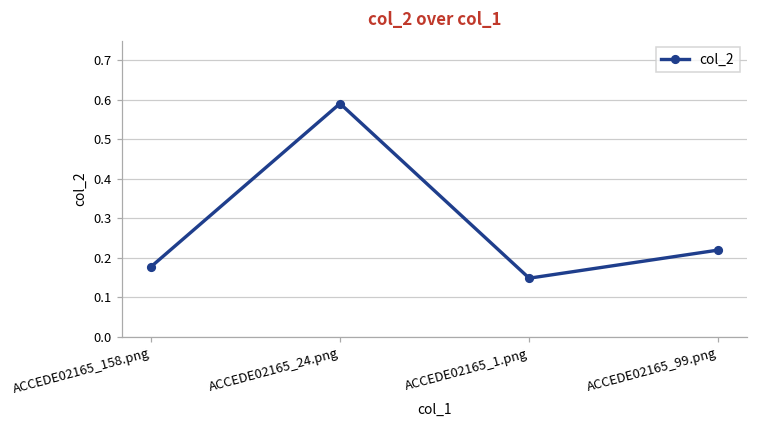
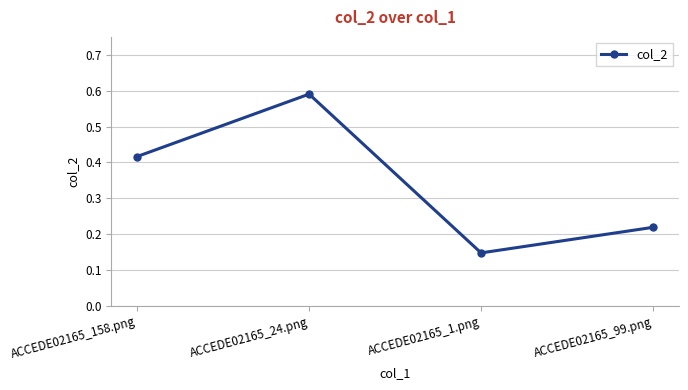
ACCEDE02165_158.png: 0.18 -> 0.42
